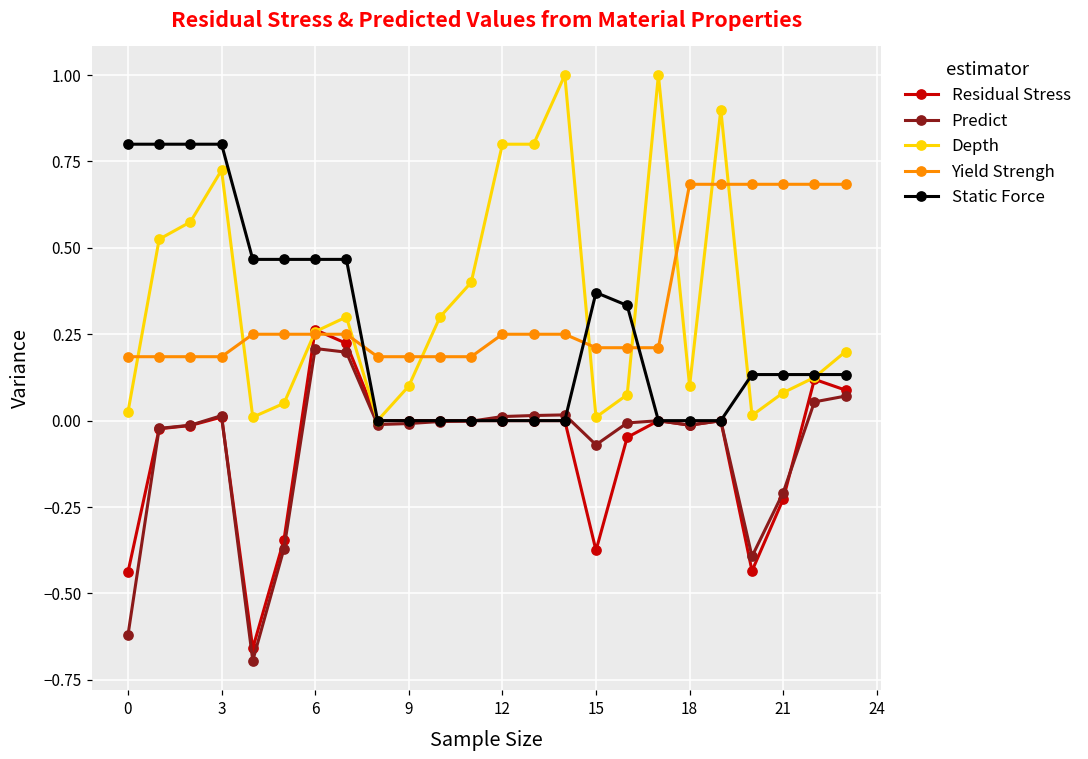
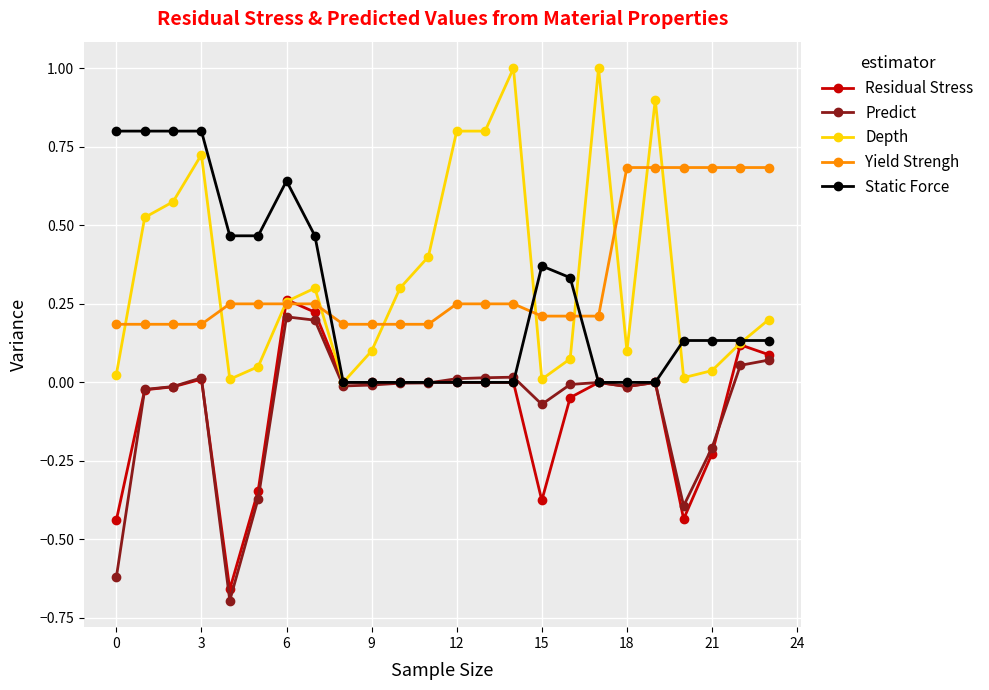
Static Force, 6: 0.47 -> 0.64
Depth, 21: 0.08 -> 0.04
